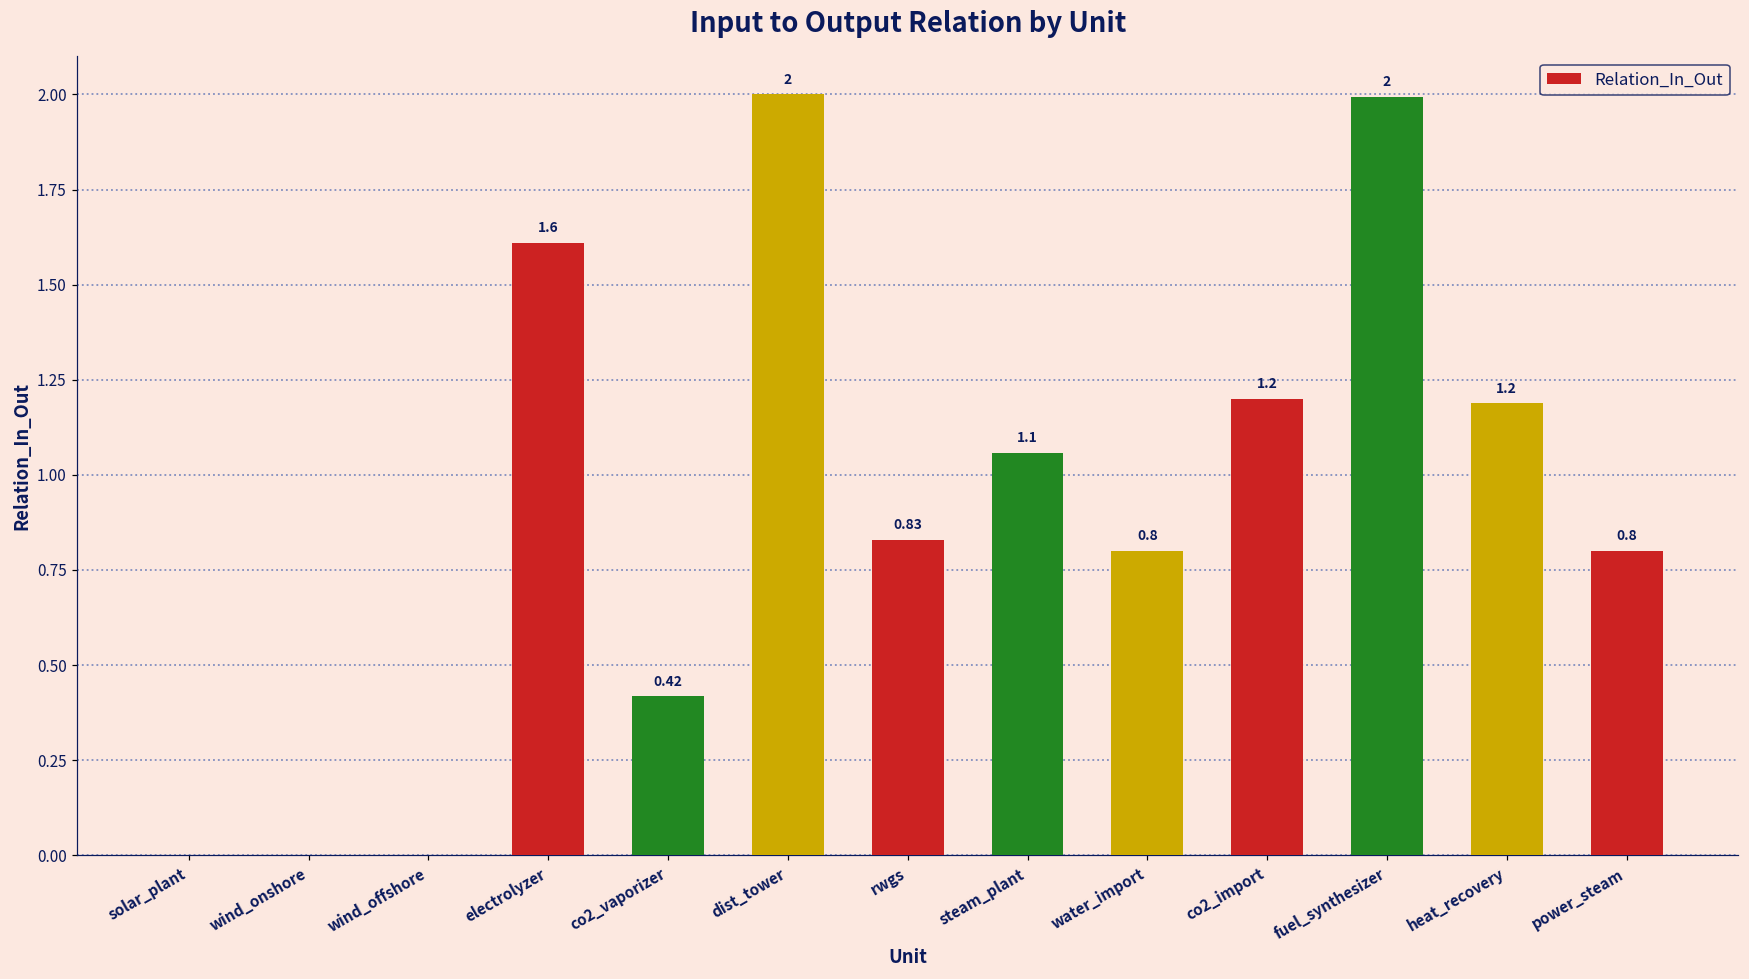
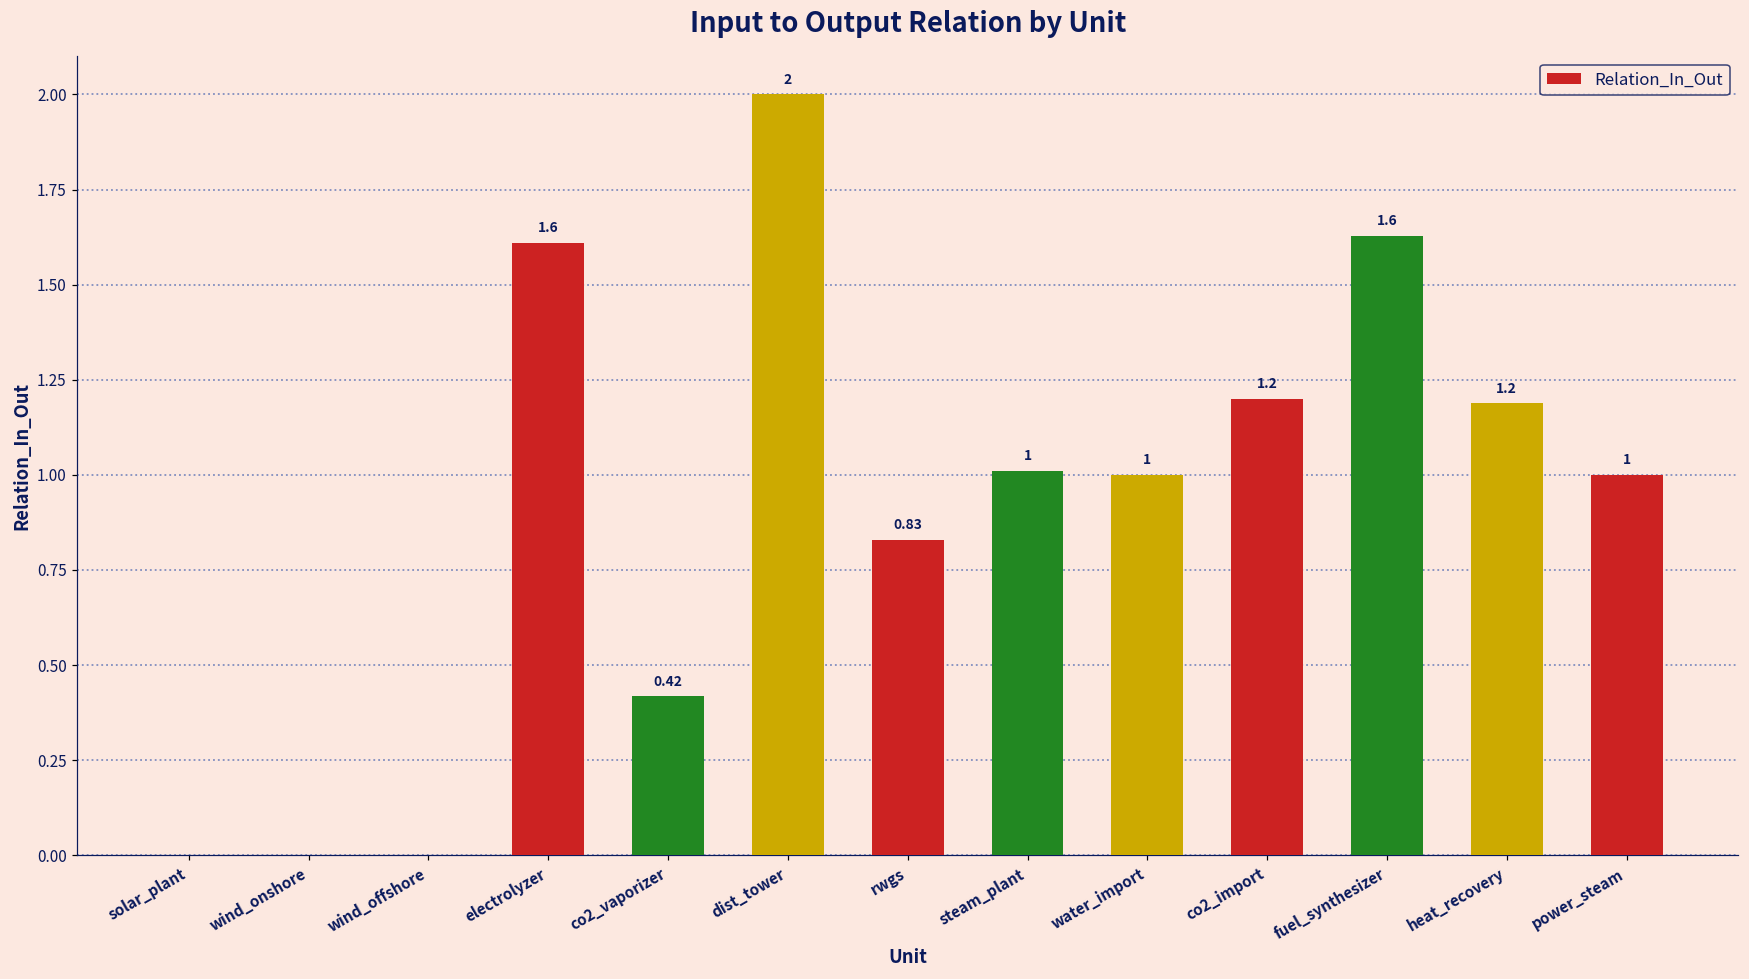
steam_plant: 1.1 -> 1
water_import: 0.8 -> 1
fuel_synthesizer: 2 -> 1.6
power_steam: 0.8 -> 1
